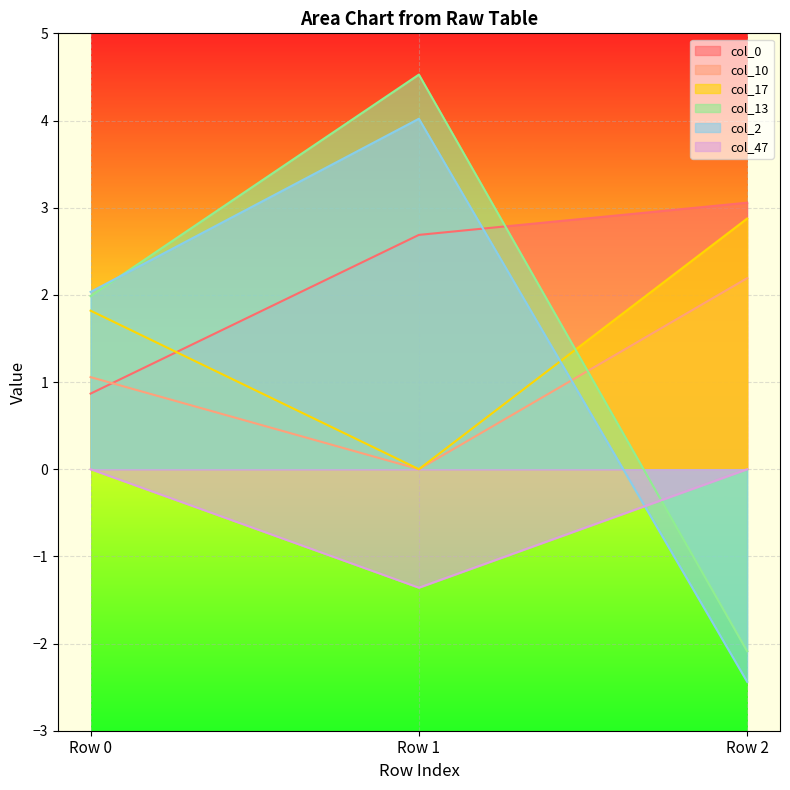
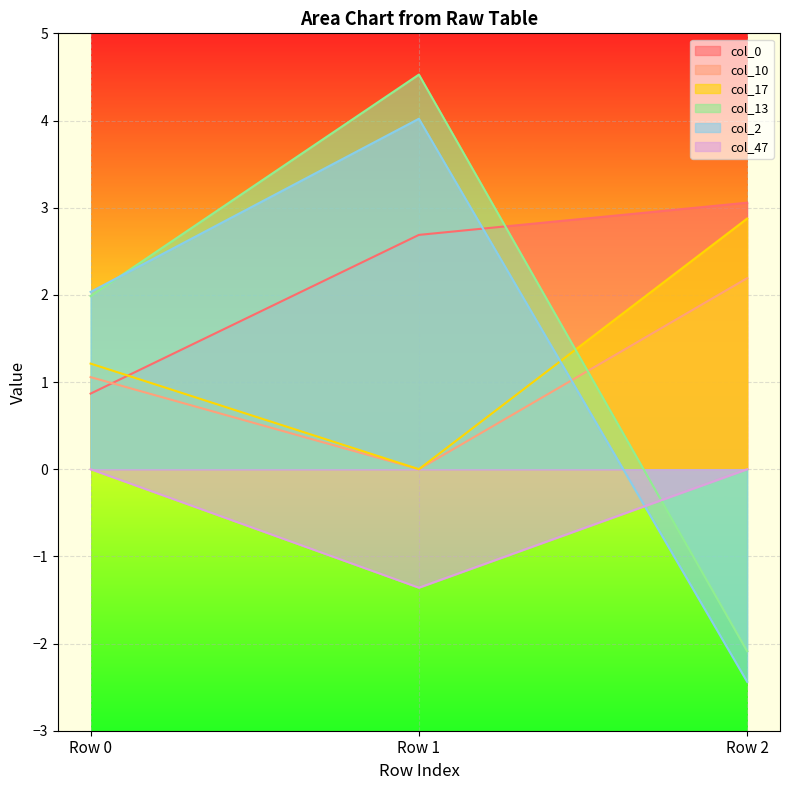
col_17, Row 0: 1.8 -> 1.2
